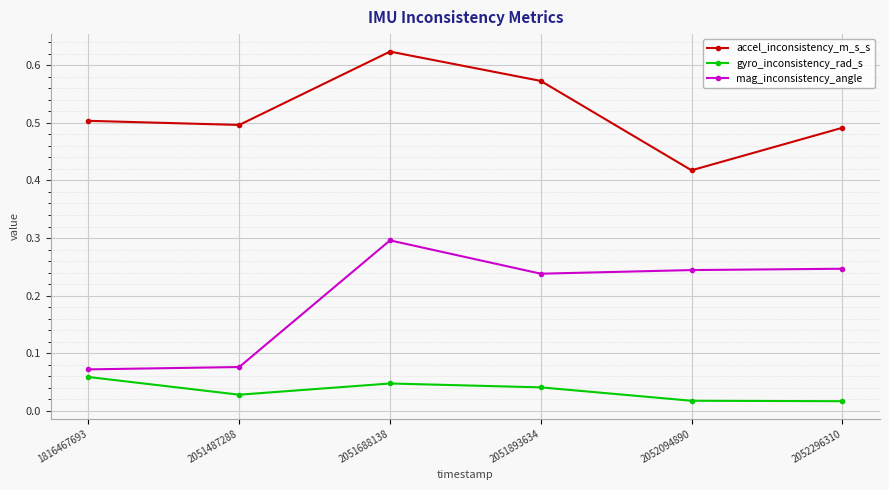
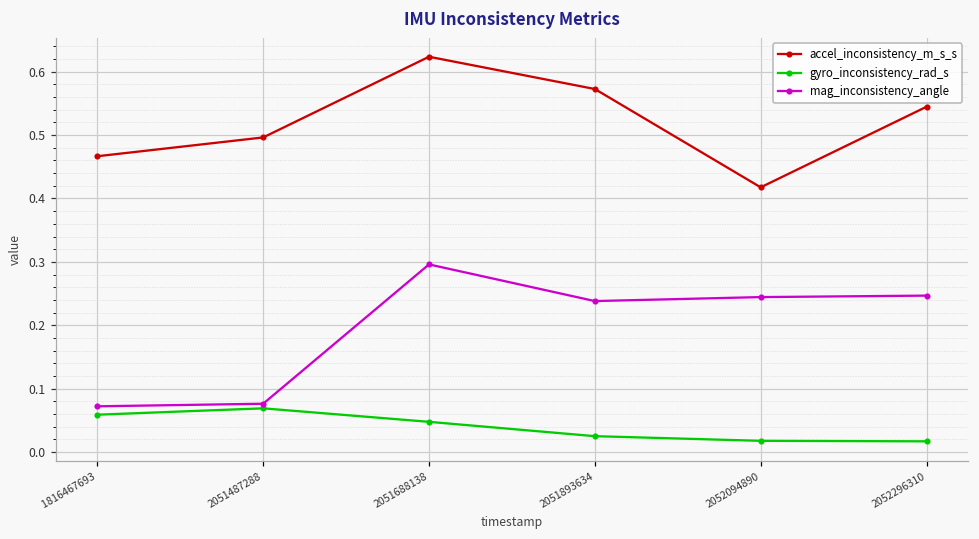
accel_inconsistency_m_s_s, 1816467693: 0.50 -> 0.47
gyro_inconsistency_rad_s, 2051487288: 0.03 -> 0.07
gyro_inconsistency_rad_s, 2051893634: 0.04 -> 0.02
accel_inconsistency_m_s_s, 2052296310: 0.49 -> 0.54
